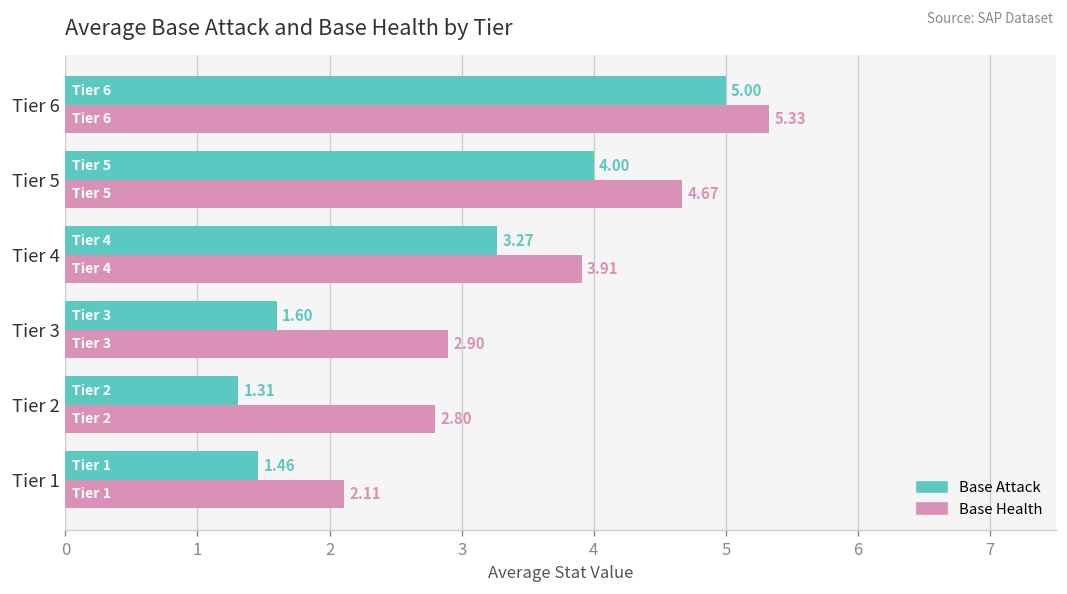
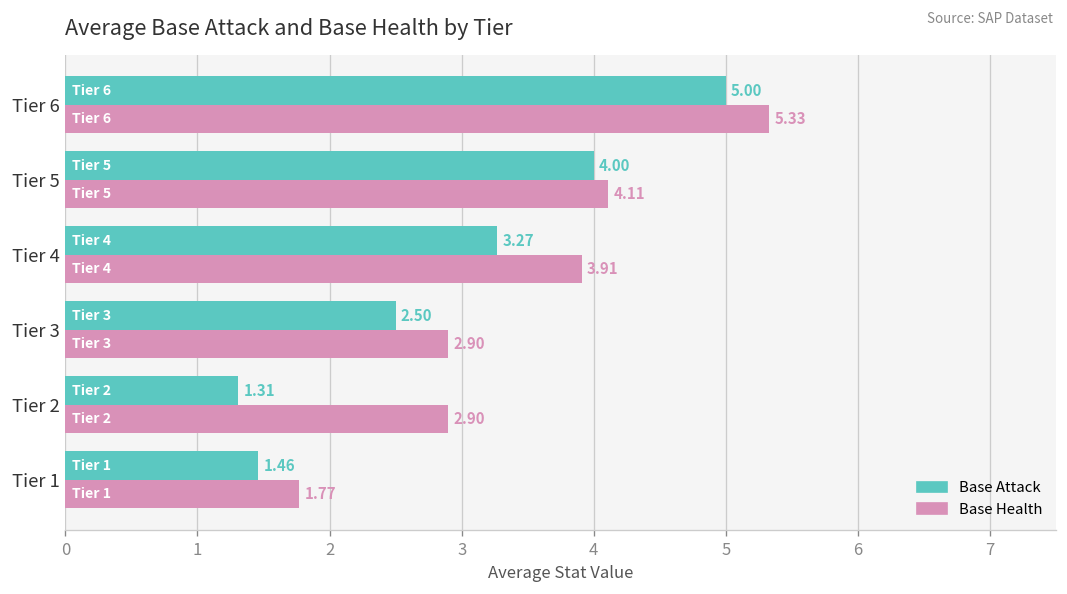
Base Health, Tier 5: 4.67 -> 4.11
Base Attack, Tier 3: 1.60 -> 2.50
Base Health, Tier 2: 2.80 -> 2.90
Base Health, Tier 1: 2.11 -> 1.77
